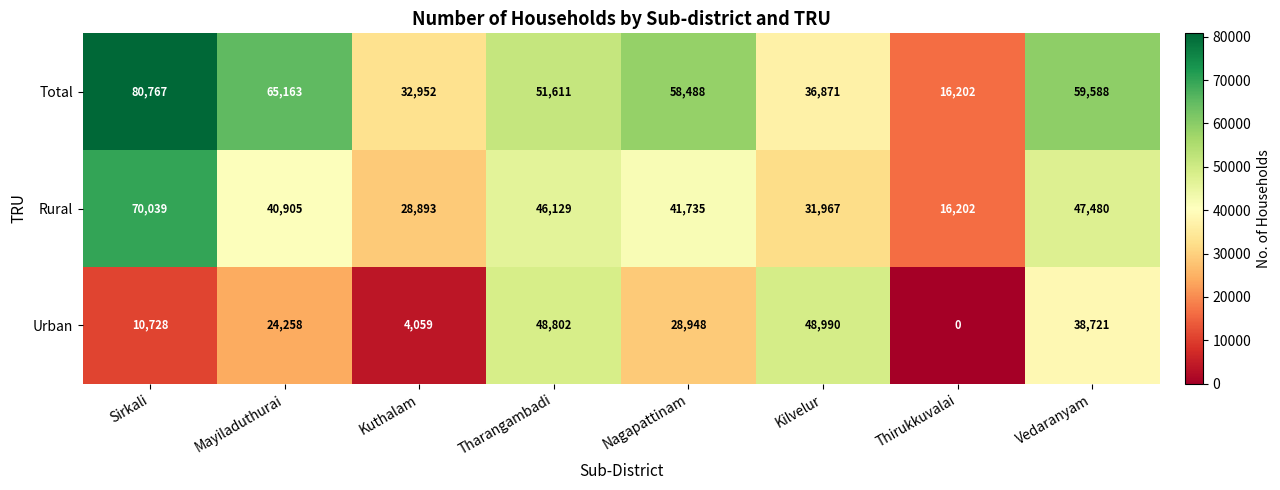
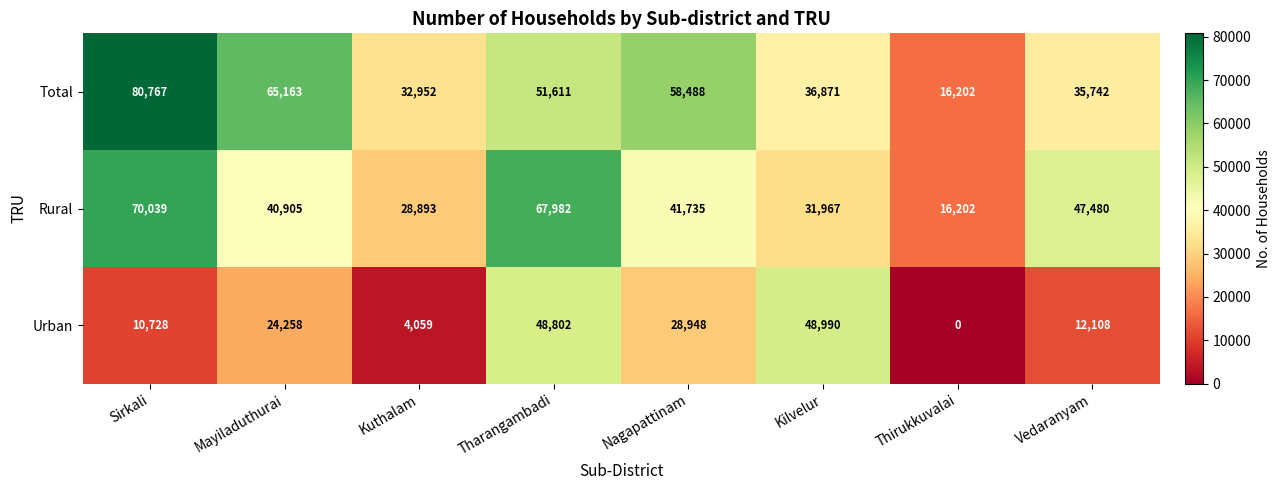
Total, Vedaranyam: 59,588 -> 35,742
Rural, Tharangambadi: 46,129 -> 67,982
Urban, Vedaranyam: 38,721 -> 12,108
